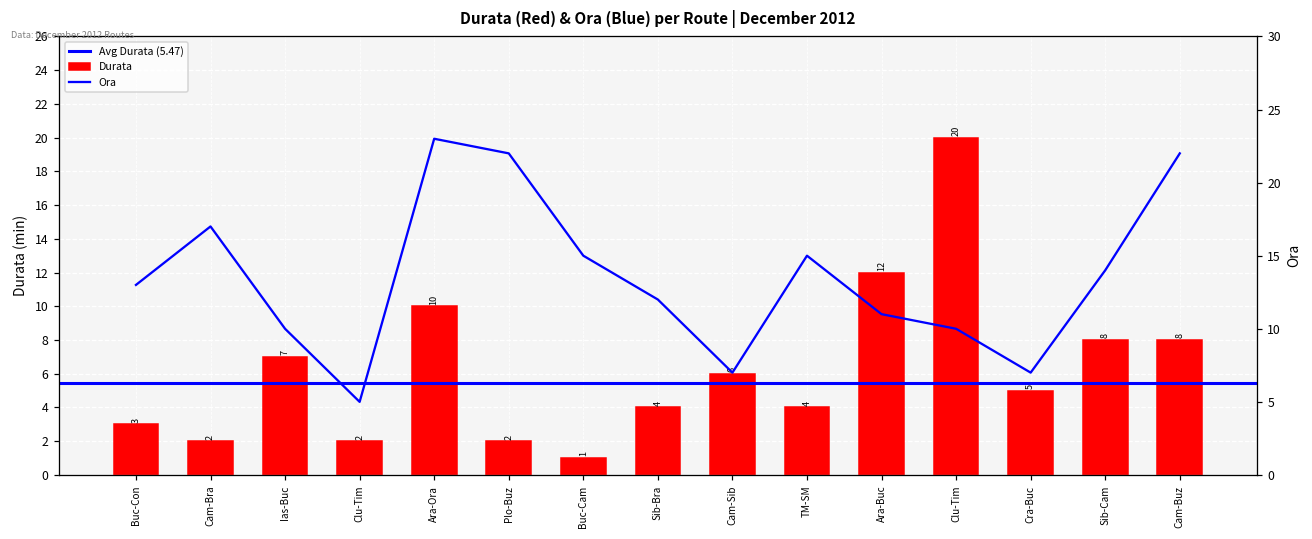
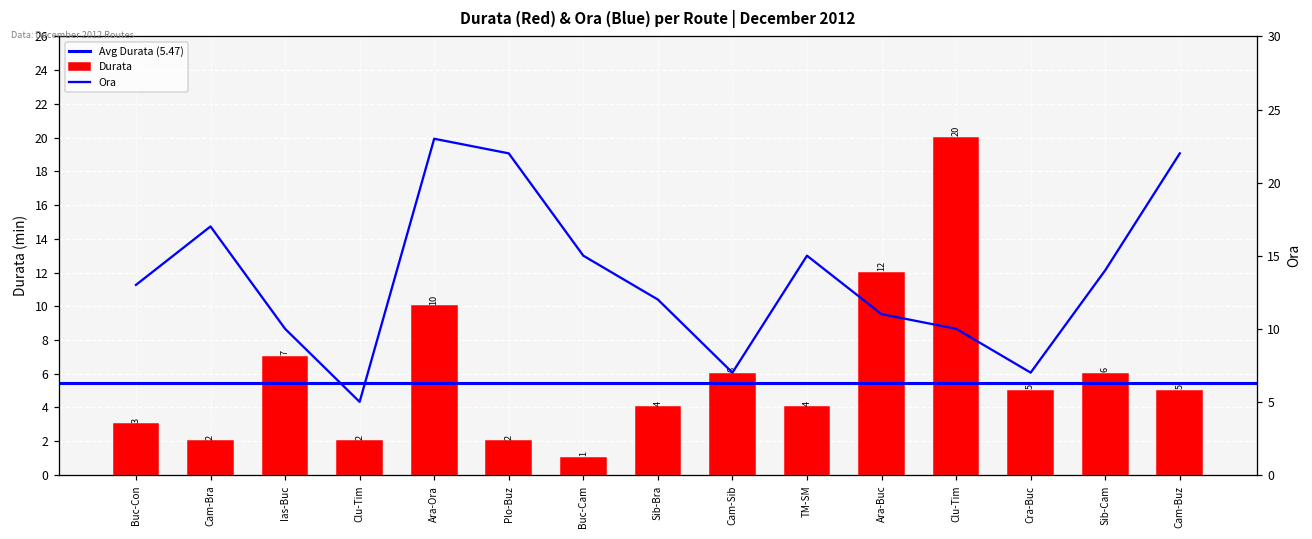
Durata, Sib-Cam: 8 -> 6
Durata, Cam-Buz: 8 -> 5
